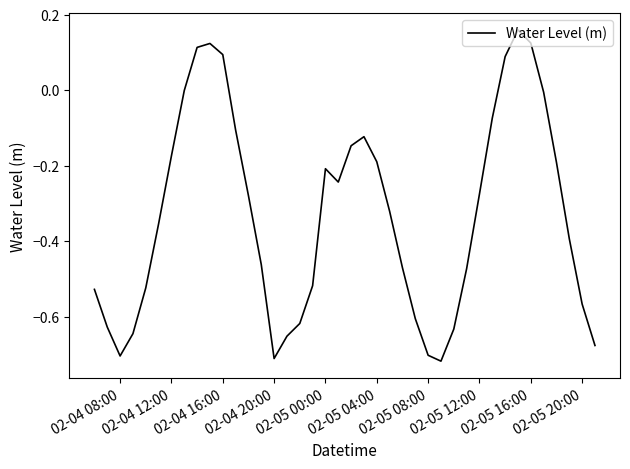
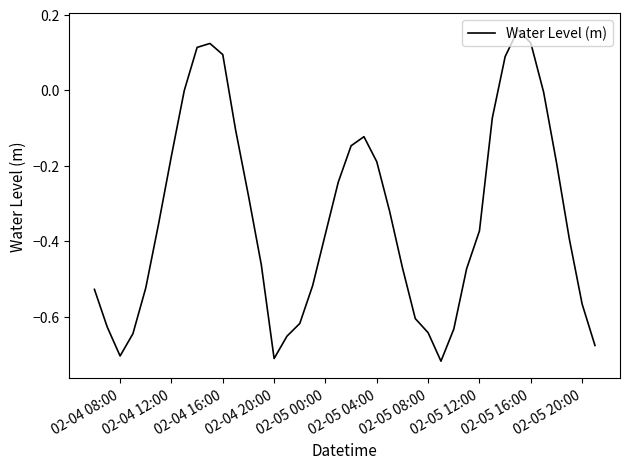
02-05 00:00: -0.21 -> -0.38
02-05 08:00: -0.70 -> -0.64
02-05 12:00: -0.28 -> -0.37
